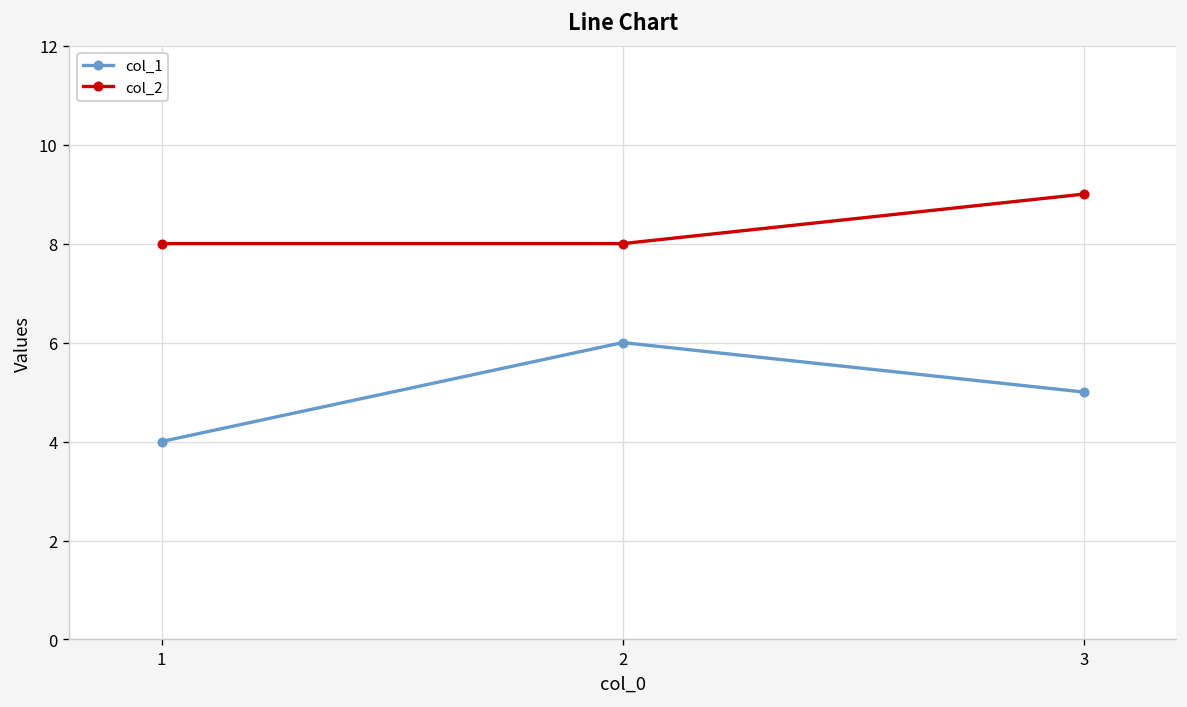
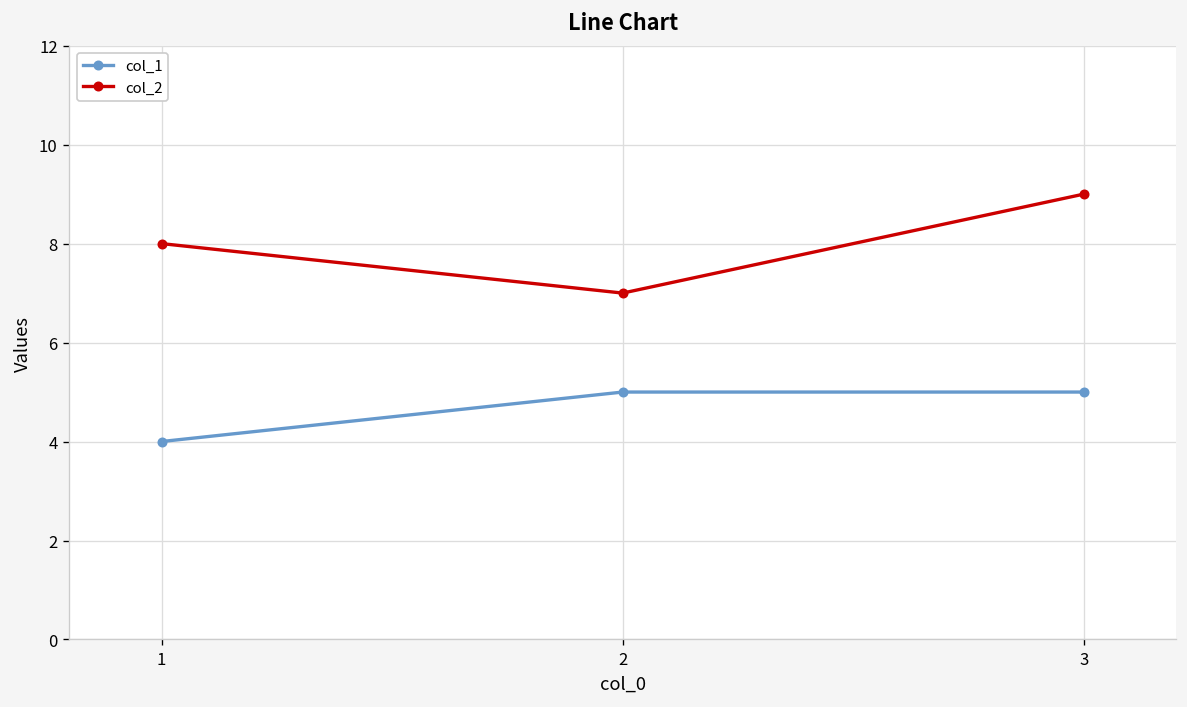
col_1, 2: 6 -> 5
col_2, 2: 8 -> 7
